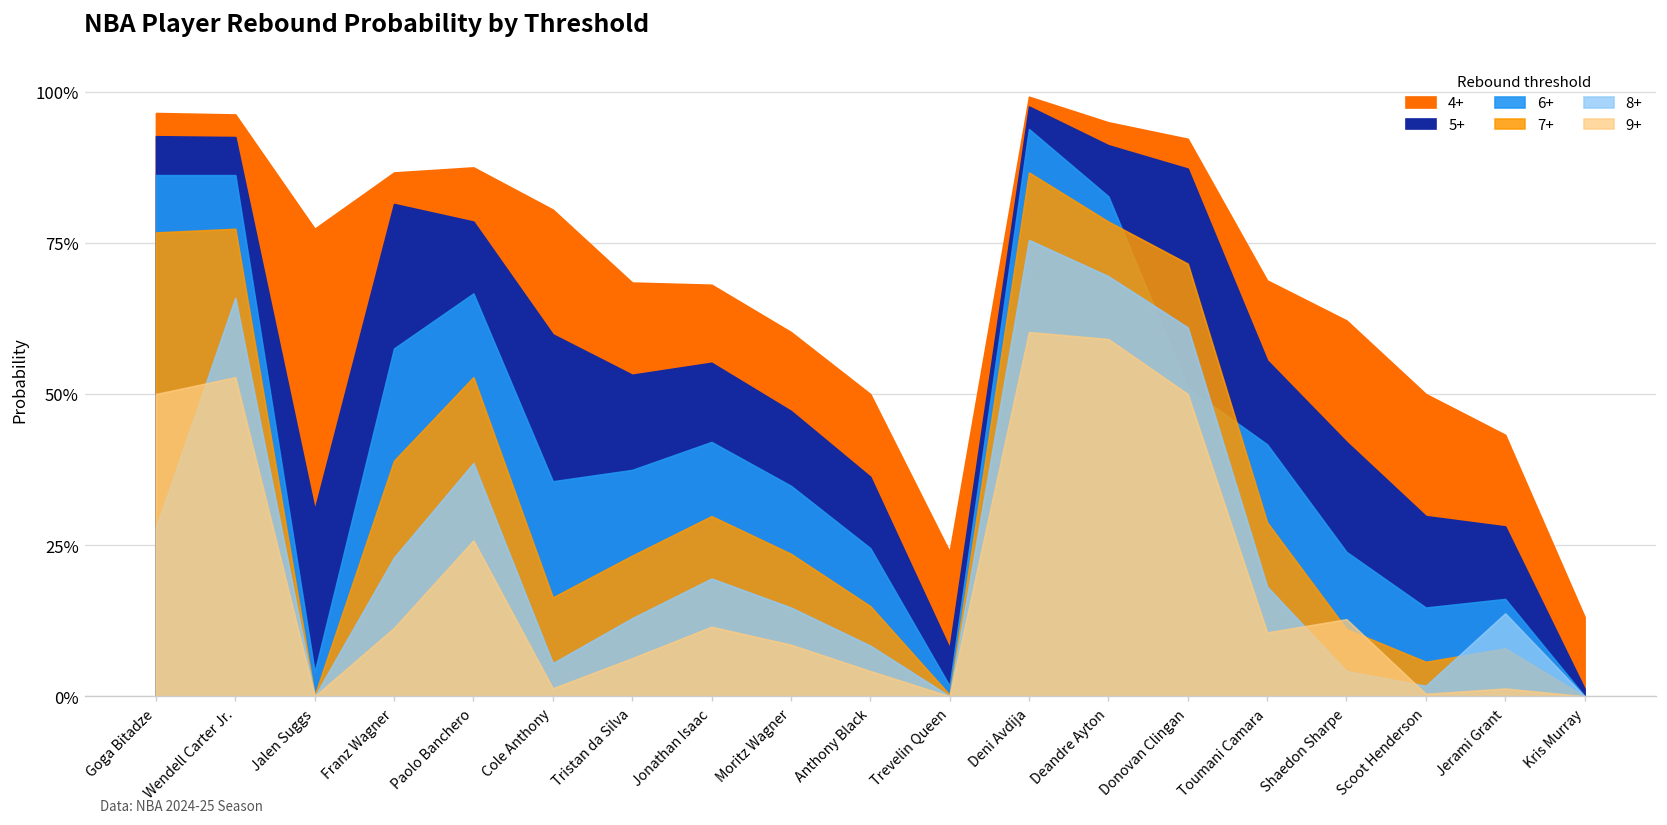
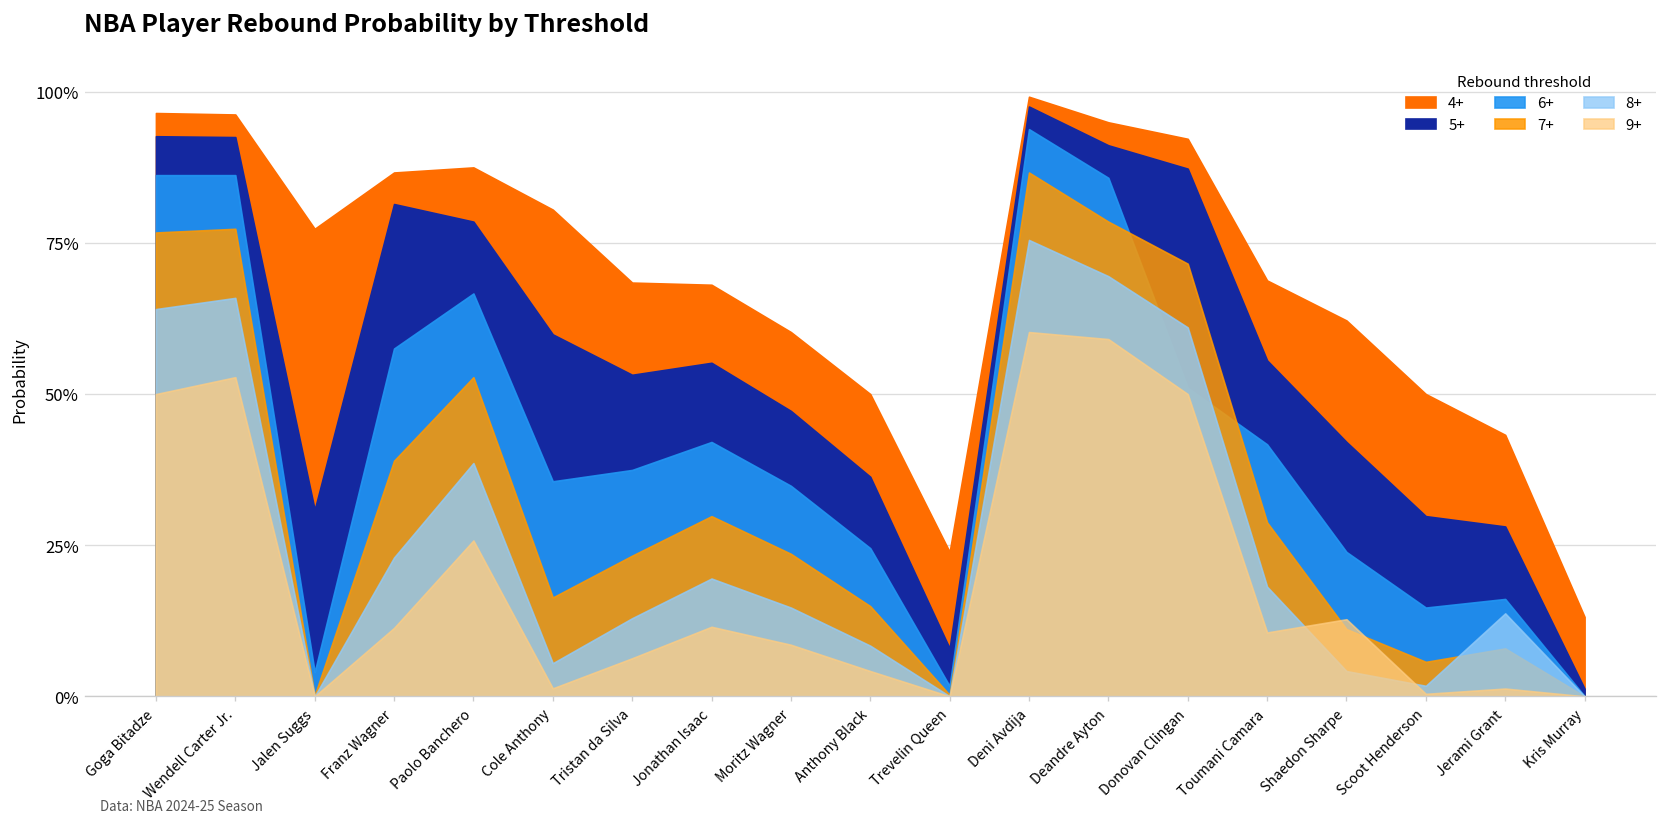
8+, Goga Bitadze: 28% -> 64%
6+, Deandre Ayton: 83% -> 86%
